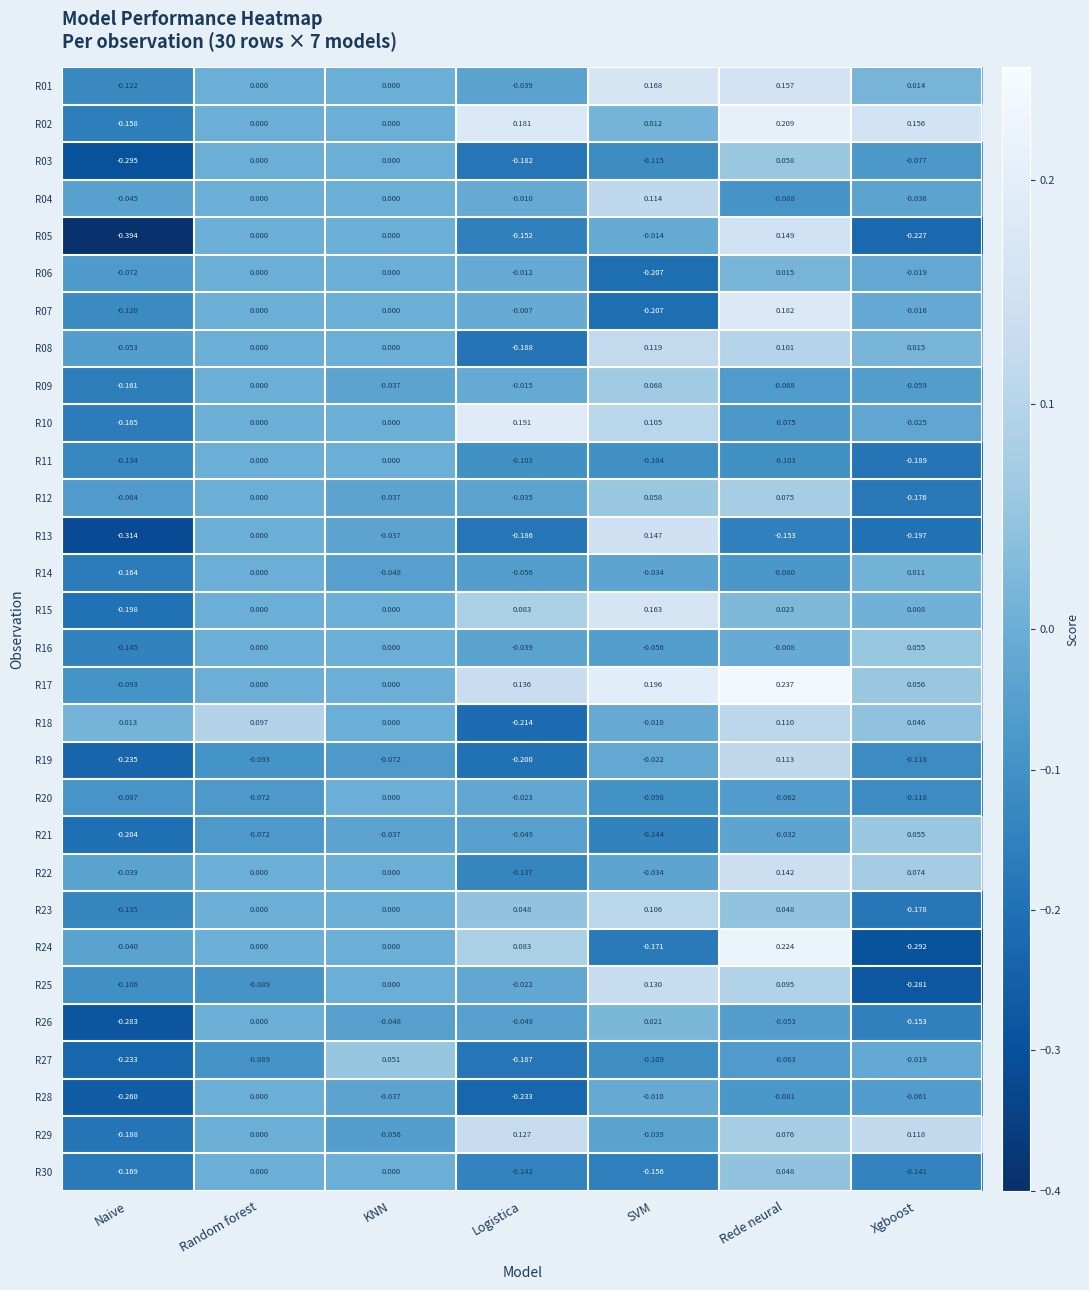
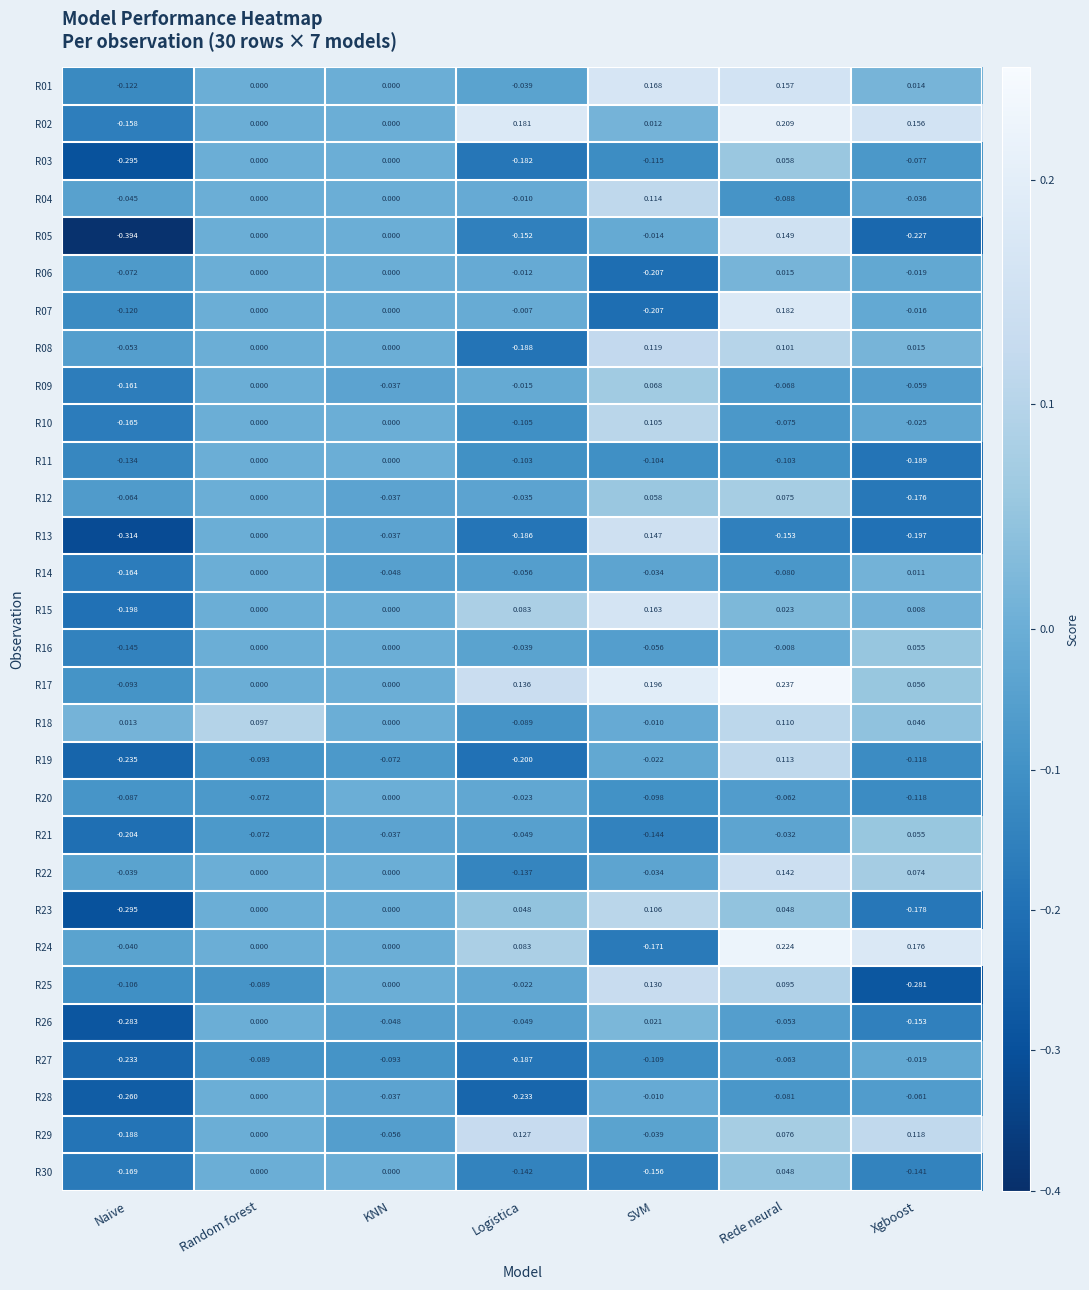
R10, Logistica: 0.191 -> -0.105
R18, Logistica: -0.214 -> -0.089
R23, Naive: -0.135 -> -0.295
R24, Xgboost: -0.292 -> 0.176
R27, KNN: 0.051 -> -0.093
